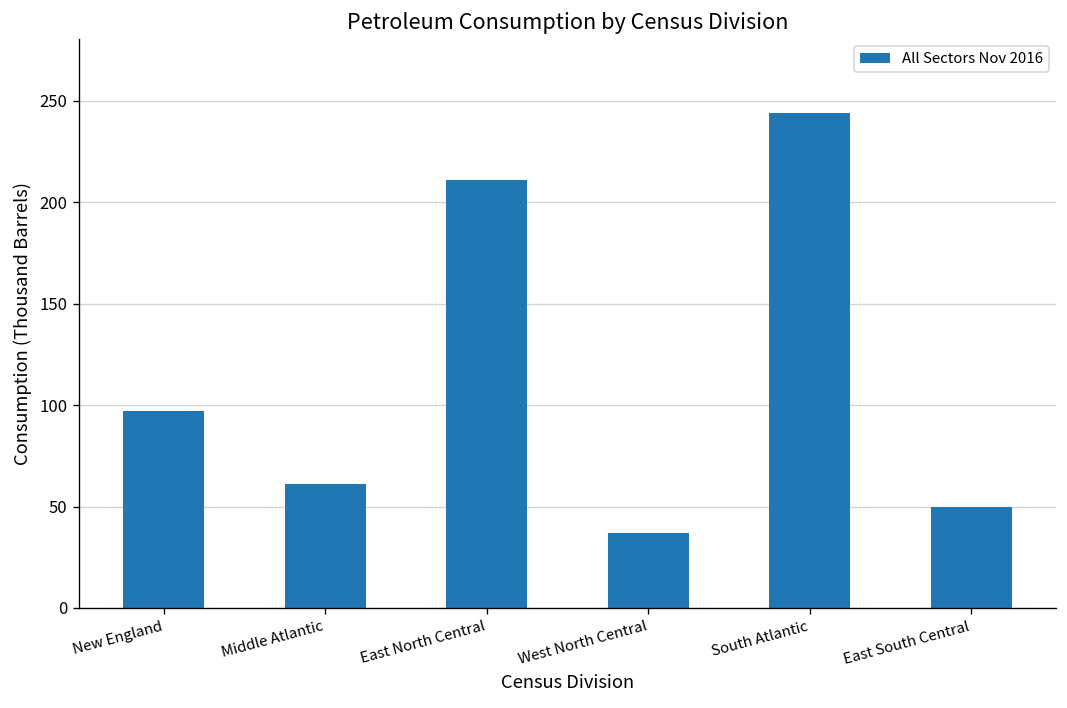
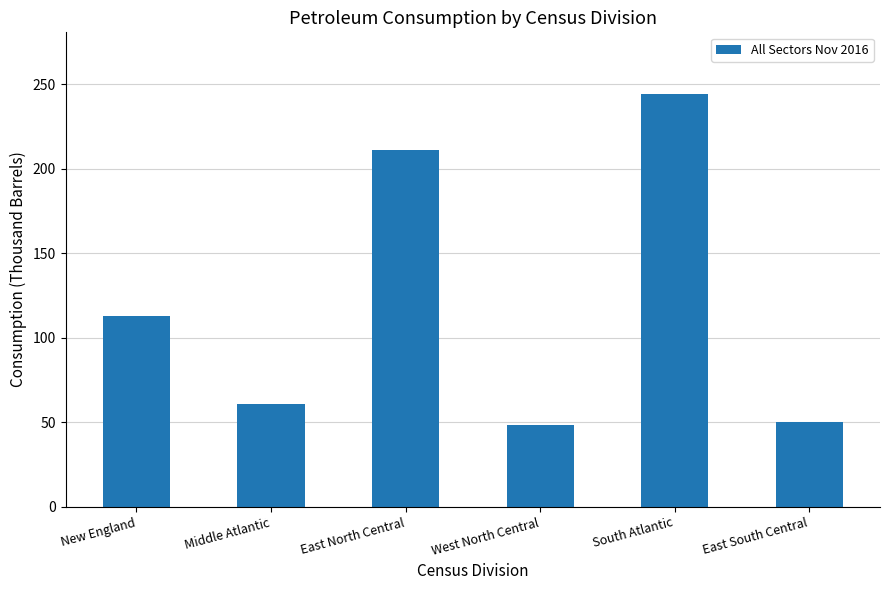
New England: 97 -> 113
West North Central: 37 -> 48
